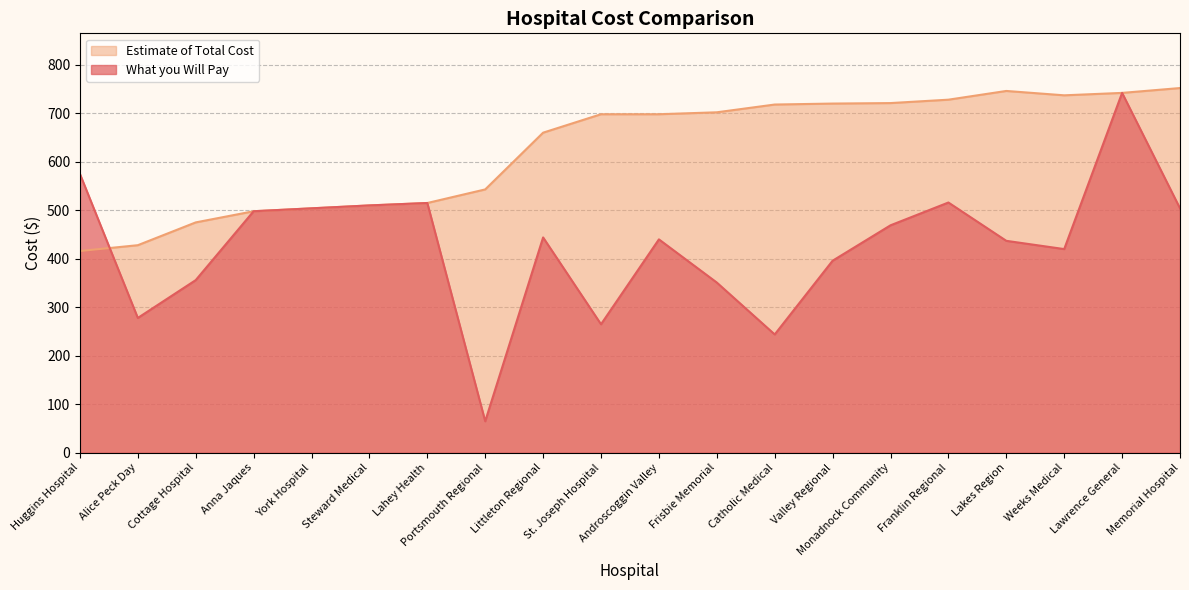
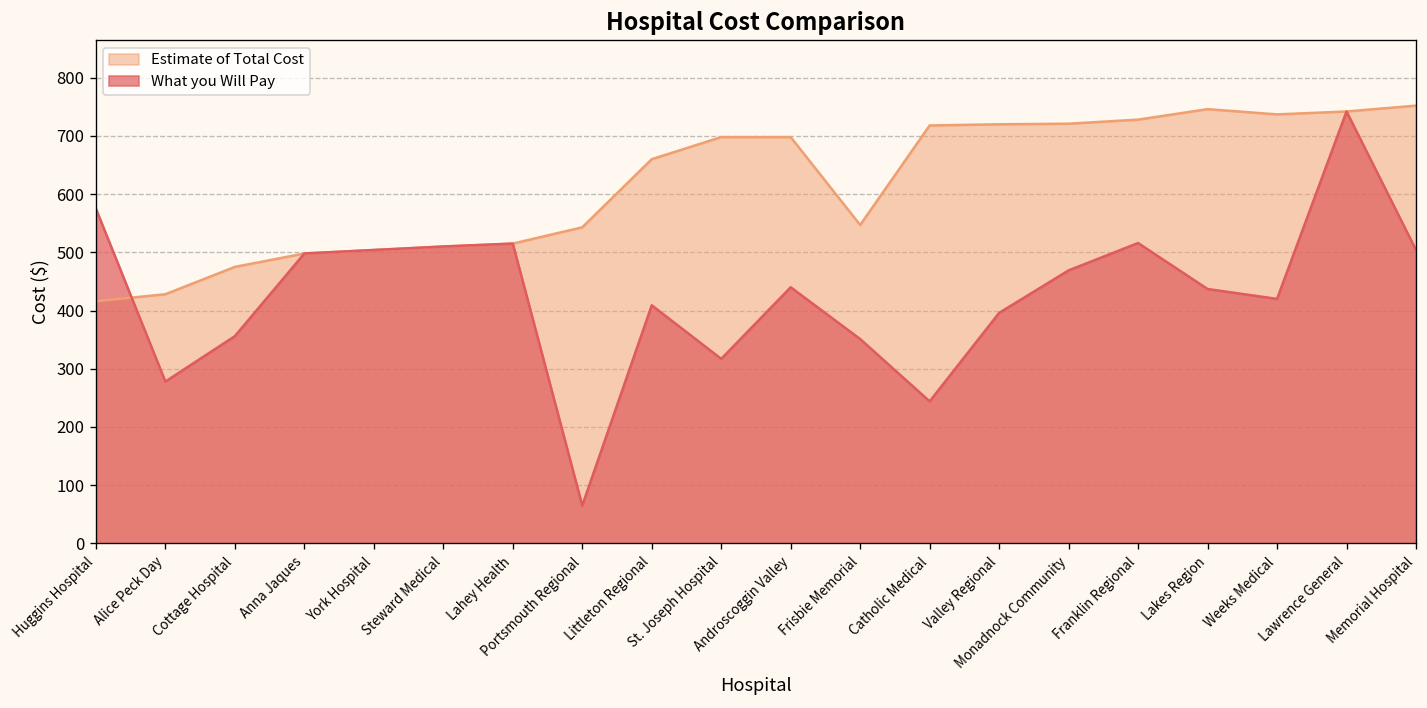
What you Will Pay, Littleton Regional: 440 -> 410
What you Will Pay, St. Joseph Hospital: 270 -> 320
Estimate of Total Cost, Frisbie Memorial: 700 -> 550
